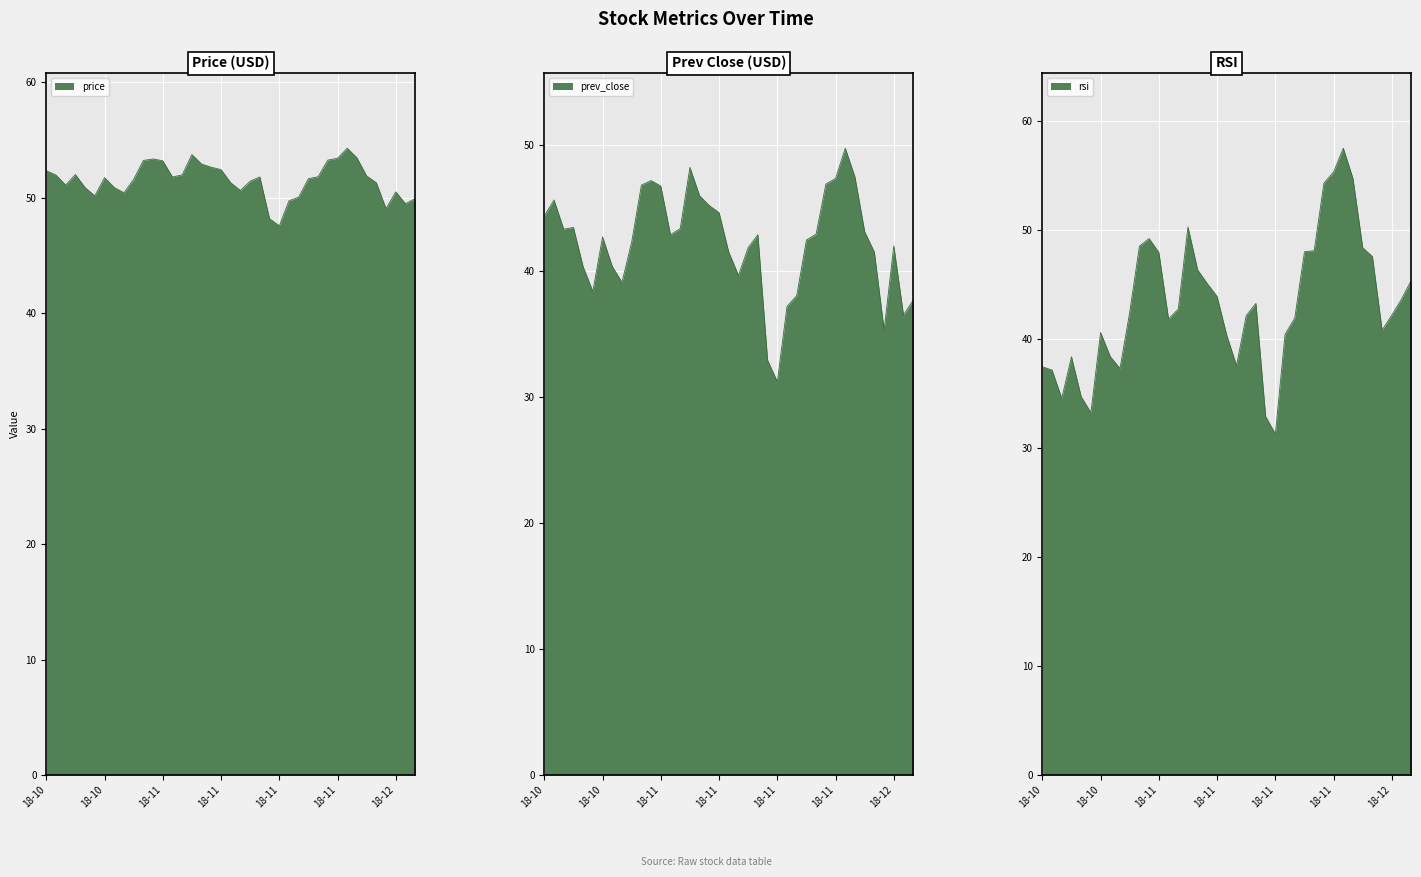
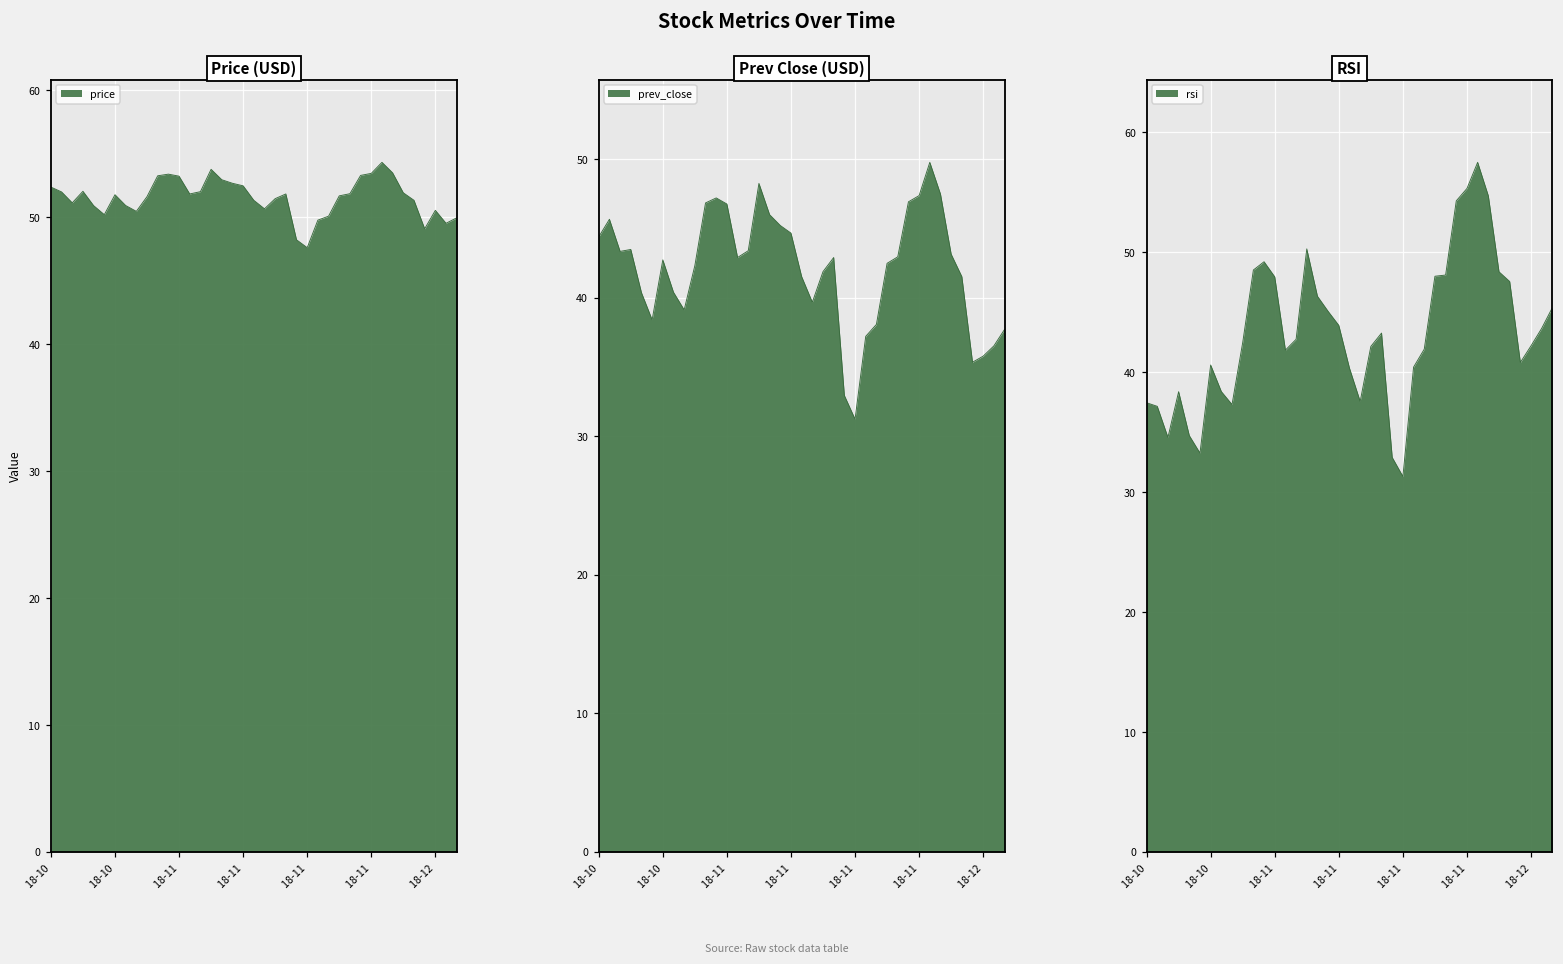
Prev Close (USD), 18-12: 42.0 -> 35.8
